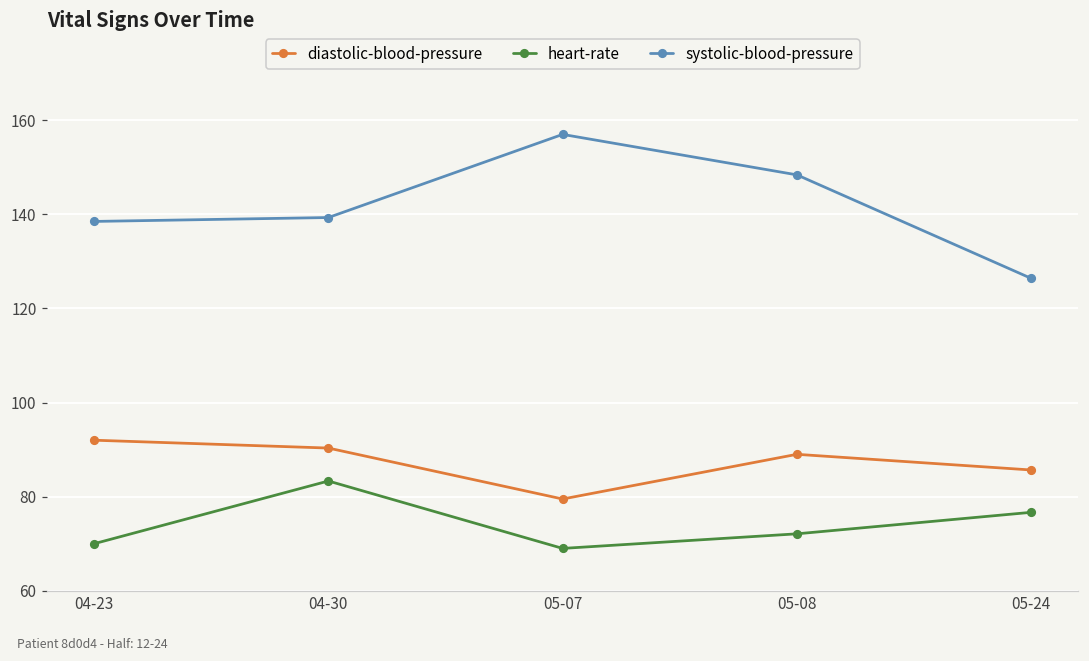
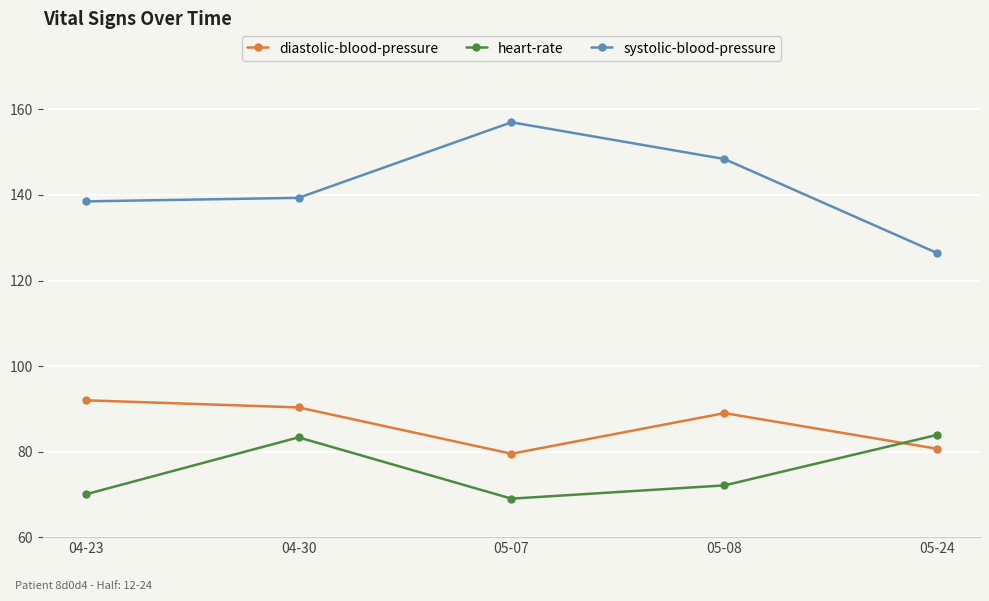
diastolic-blood-pressure, 05-24: 86 -> 81
heart-rate, 05-24: 77 -> 84
